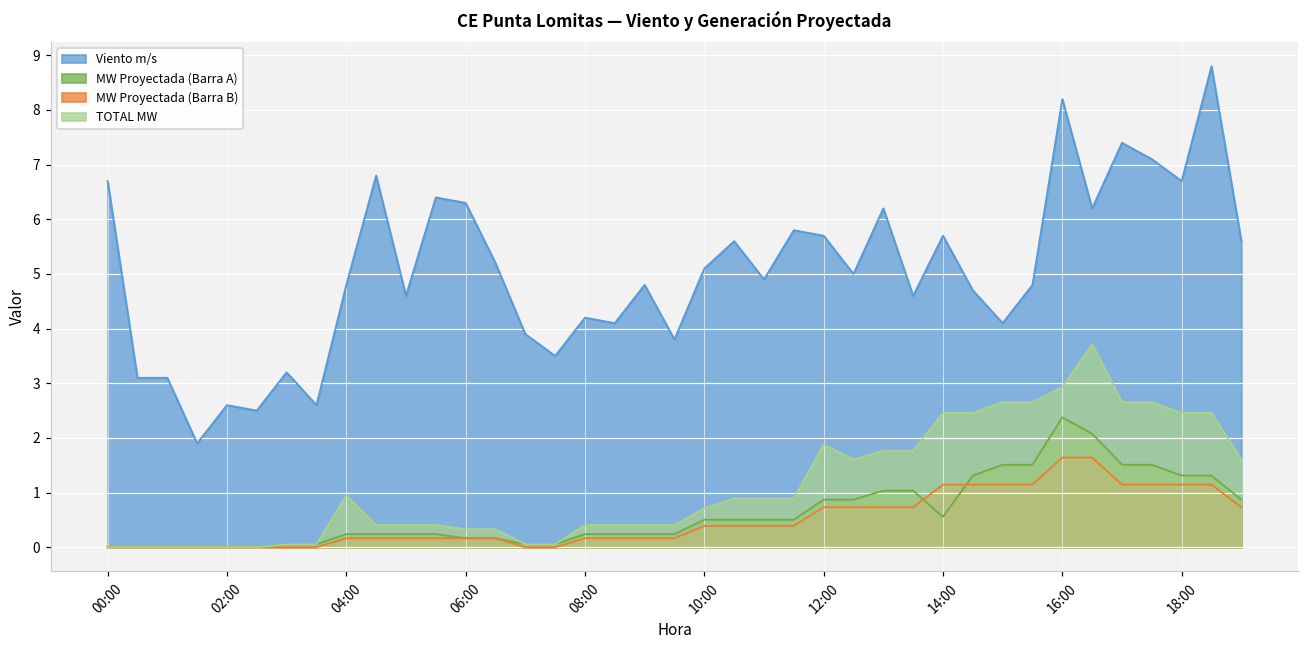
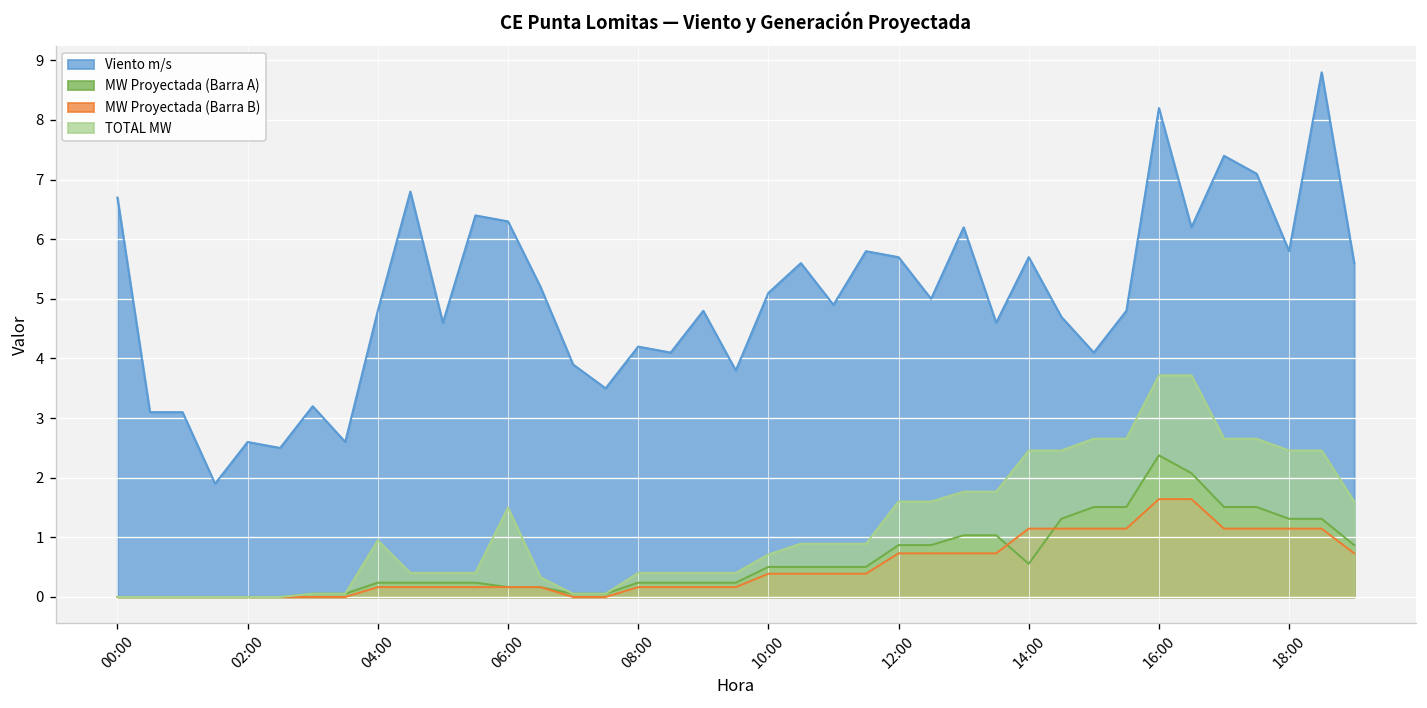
TOTAL MW, 06:00: 0.3 -> 1.5
TOTAL MW, 12:00: 1.9 -> 1.6
TOTAL MW, 16:00: 2.9 -> 3.7
Viento m/s, 18:00: 6.7 -> 5.8
